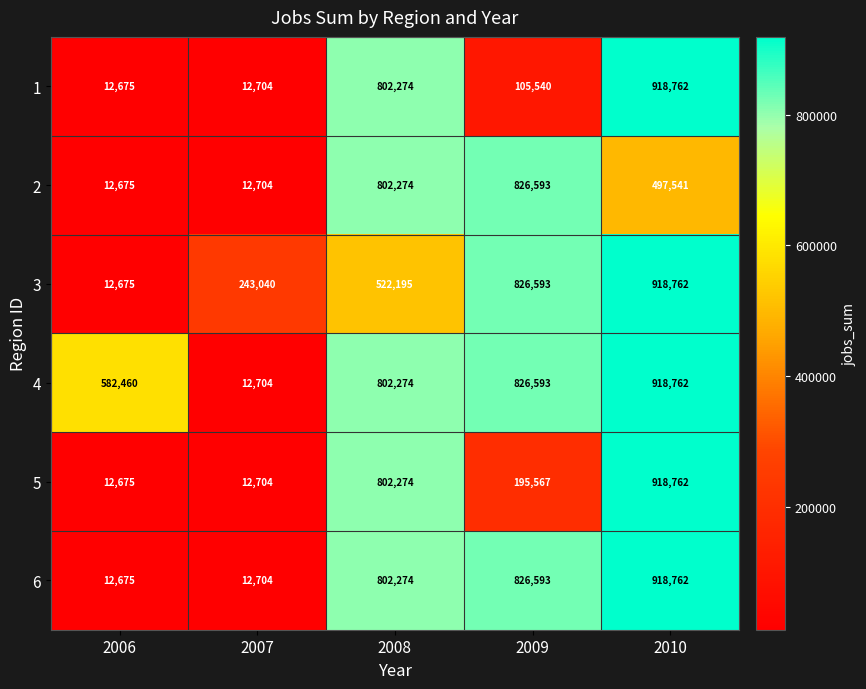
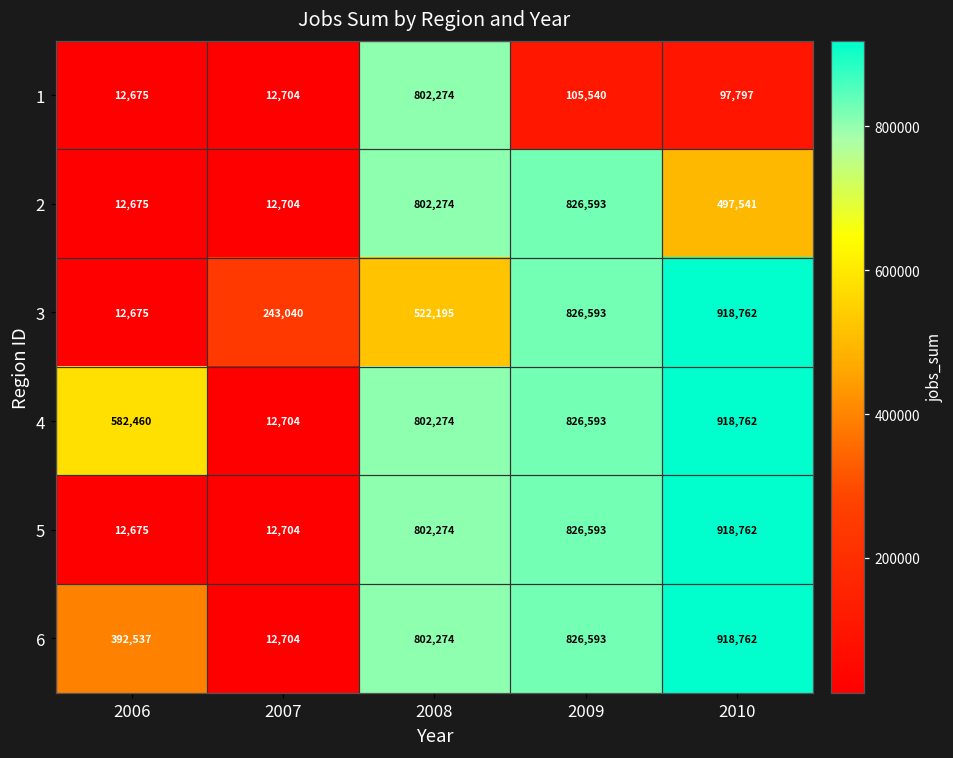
1, 2010: 918,762 -> 97,797
5, 2009: 195,567 -> 826,593
6, 2006: 12,675 -> 392,537
